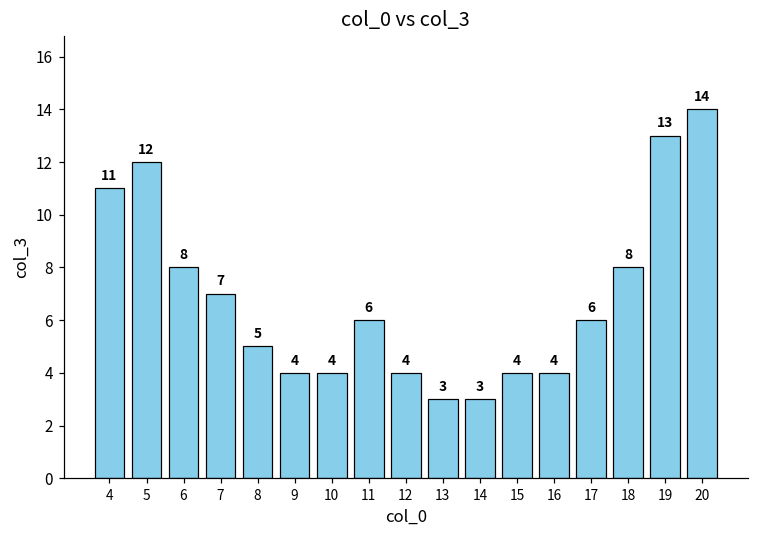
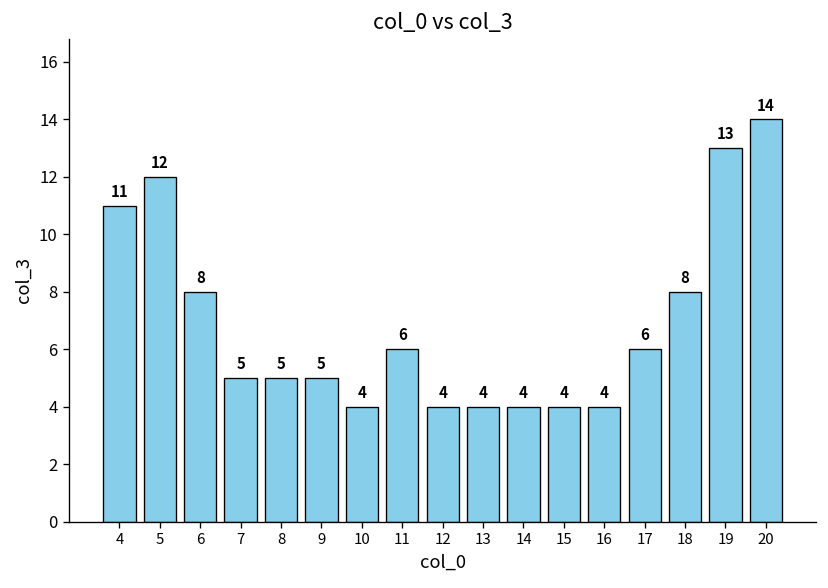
7: 7 -> 5
9: 4 -> 5
13: 3 -> 4
14: 3 -> 4
